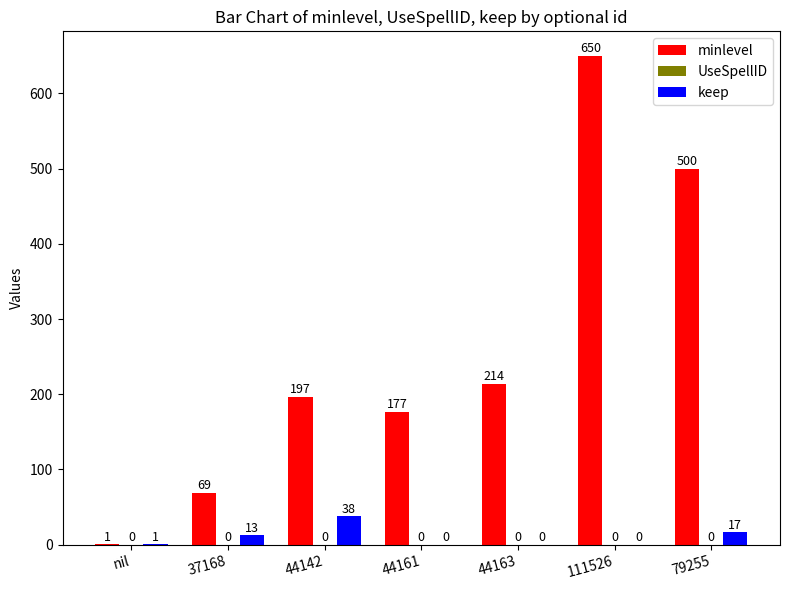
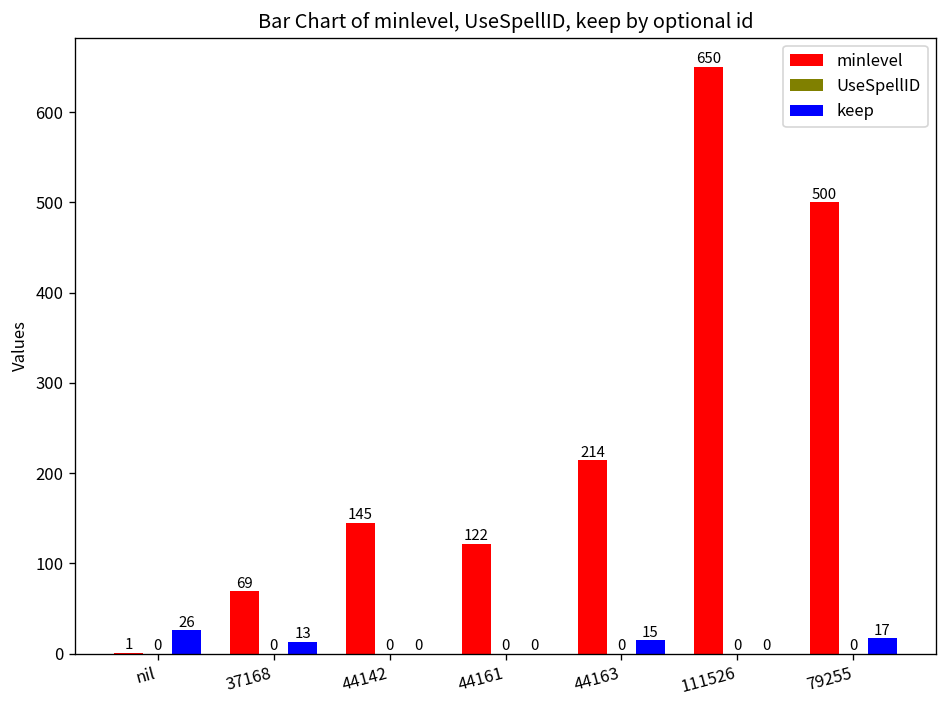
keep, nil: 1 -> 26
minlevel, 44142: 197 -> 145
keep, 44142: 38 -> 0
minlevel, 44161: 177 -> 122
keep, 44163: 0 -> 15
